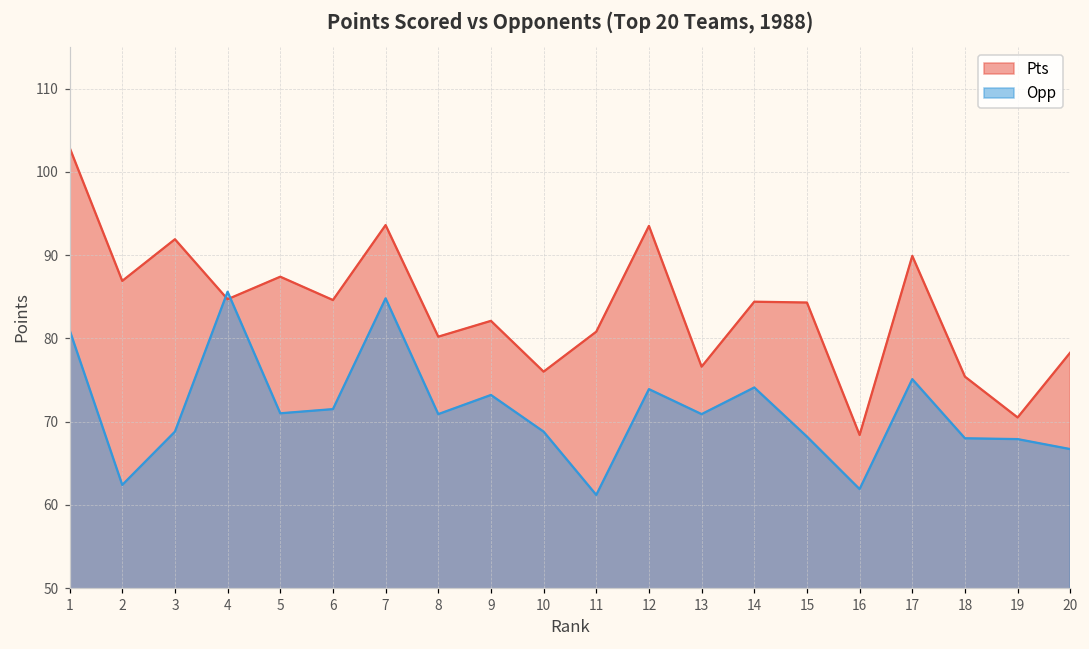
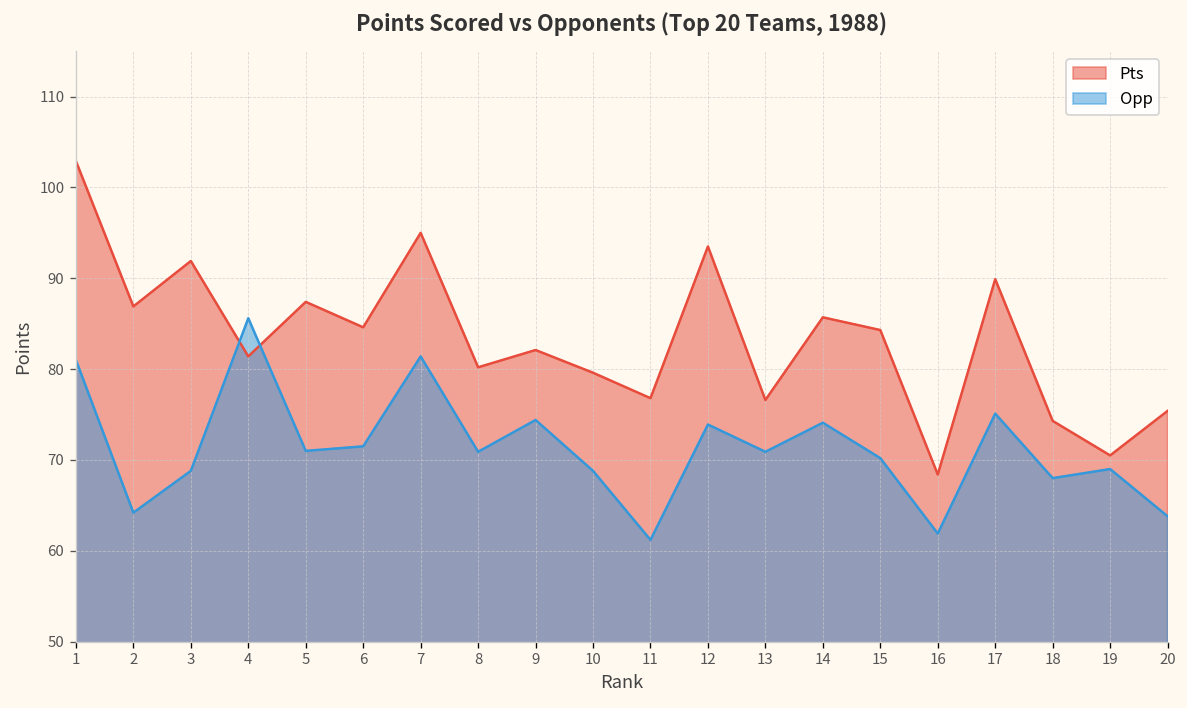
Opp, 2: 62 -> 64
Pts, 4: 85 -> 81
Pts, 7: 94 -> 95
Opp, 7: 85 -> 81
Opp, 9: 73 -> 74
Pts, 10: 76 -> 80
Pts, 11: 81 -> 77
Pts, 14: 84 -> 86
Opp, 15: 68 -> 70
Pts, 18: 75 -> 74
Opp, 19: 68 -> 69
Pts, 20: 78 -> 75
Opp, 20: 67 -> 64
